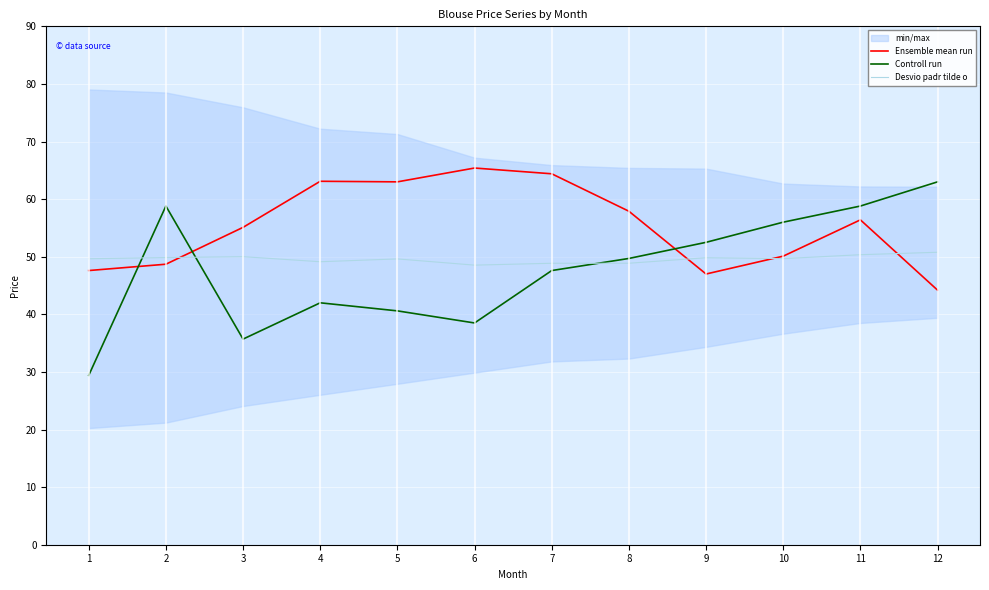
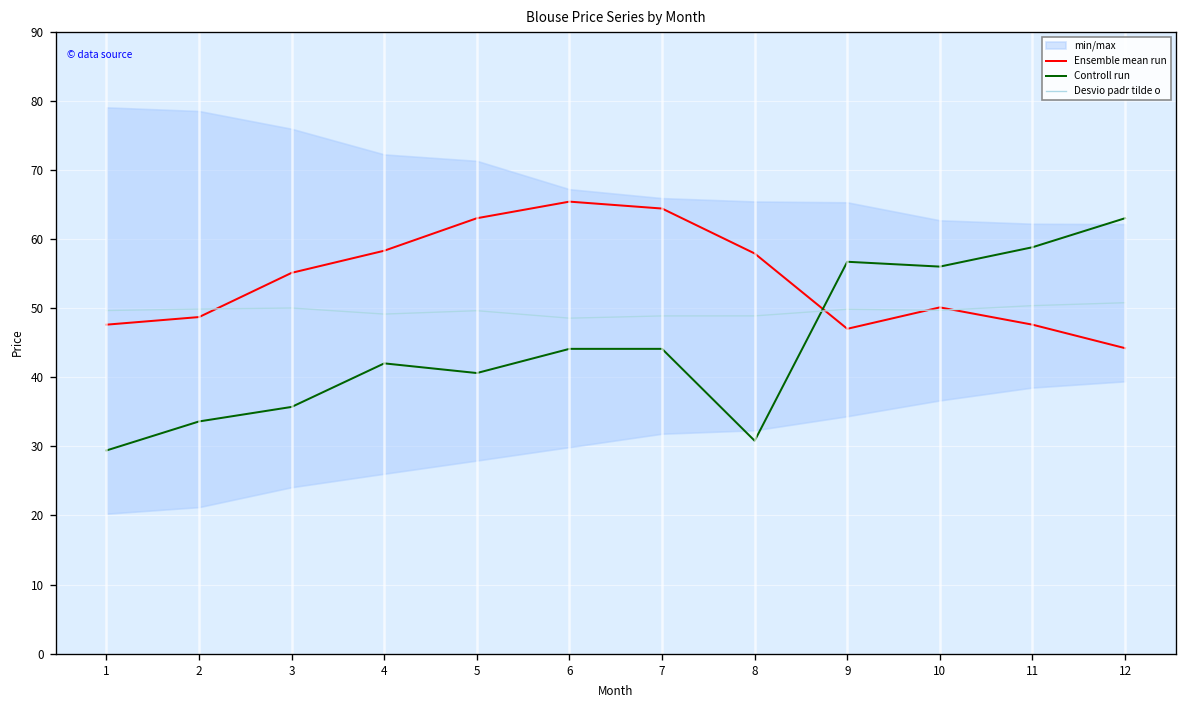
Controll run, 2: 59 -> 34
Ensemble mean run, 4: 63 -> 58
Controll run, 6: 39 -> 44
Controll run, 7: 48 -> 44
Controll run, 8: 50 -> 31
Controll run, 9: 53 -> 57
Ensemble mean run, 11: 56 -> 48
